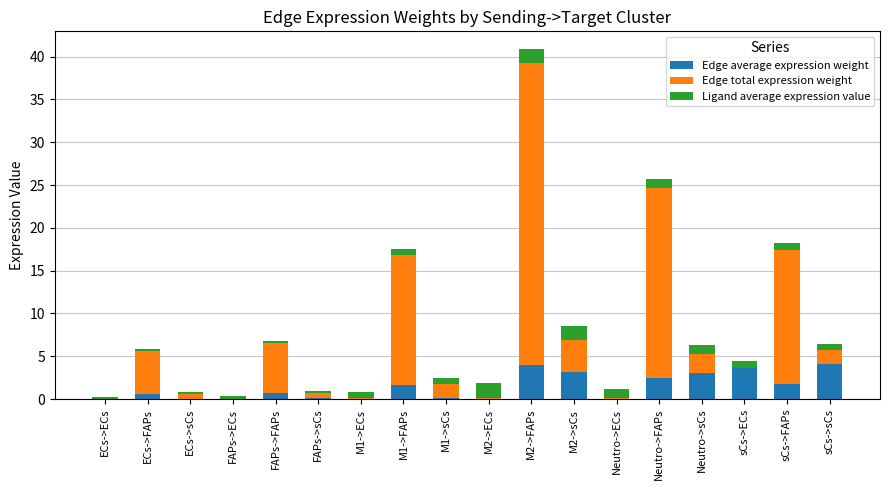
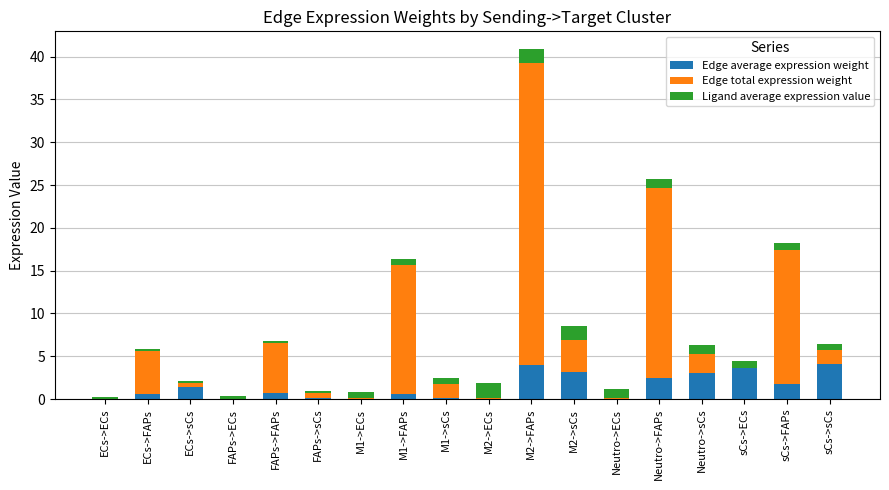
Edge average expression weight, ECs->sCs: 0 -> 1
Edge average expression weight, M1->FAPs: 2 -> 1
